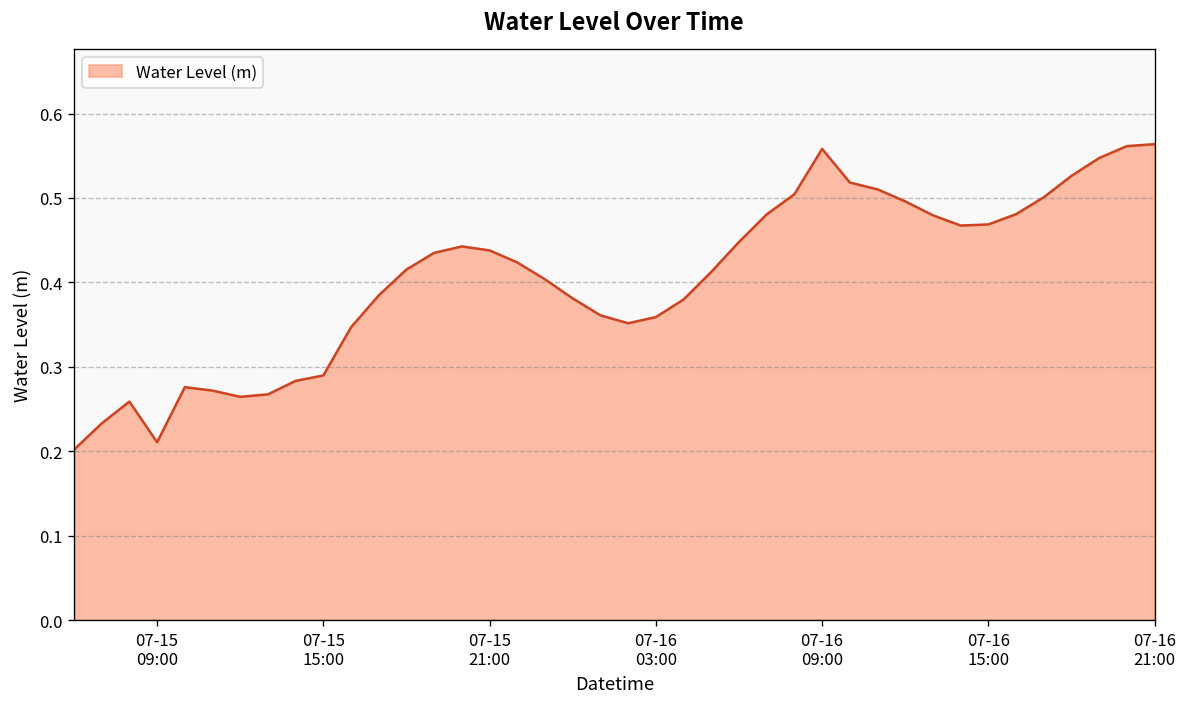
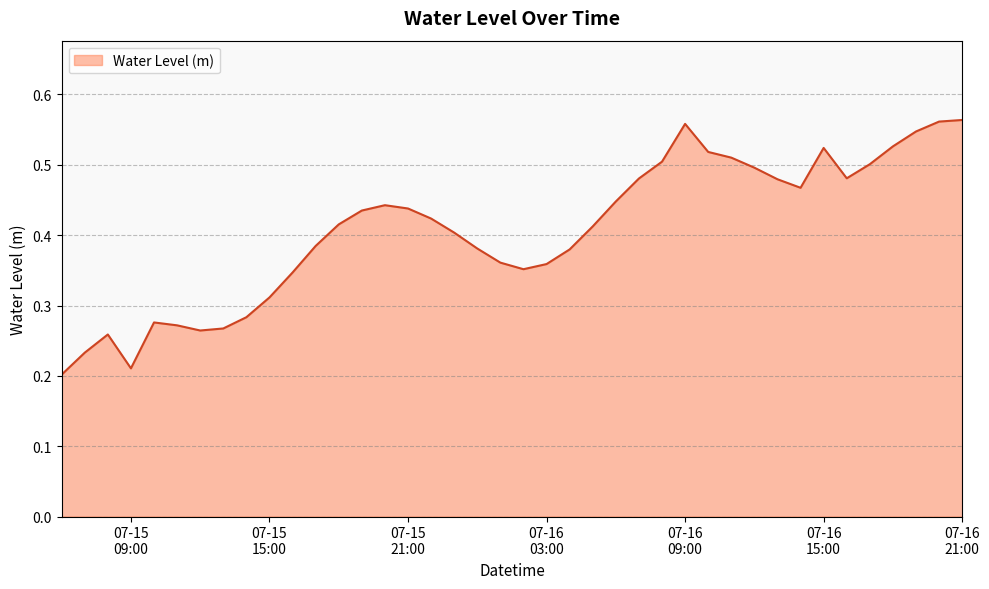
07-15 15:00: 0.29 -> 0.31
07-16 15:00: 0.47 -> 0.52
